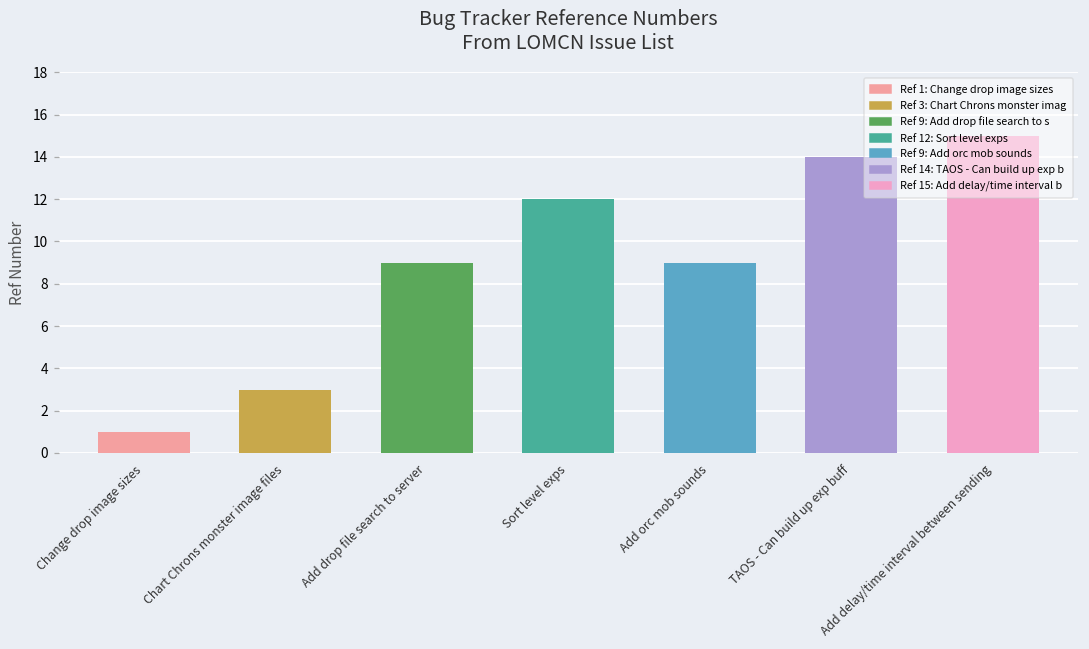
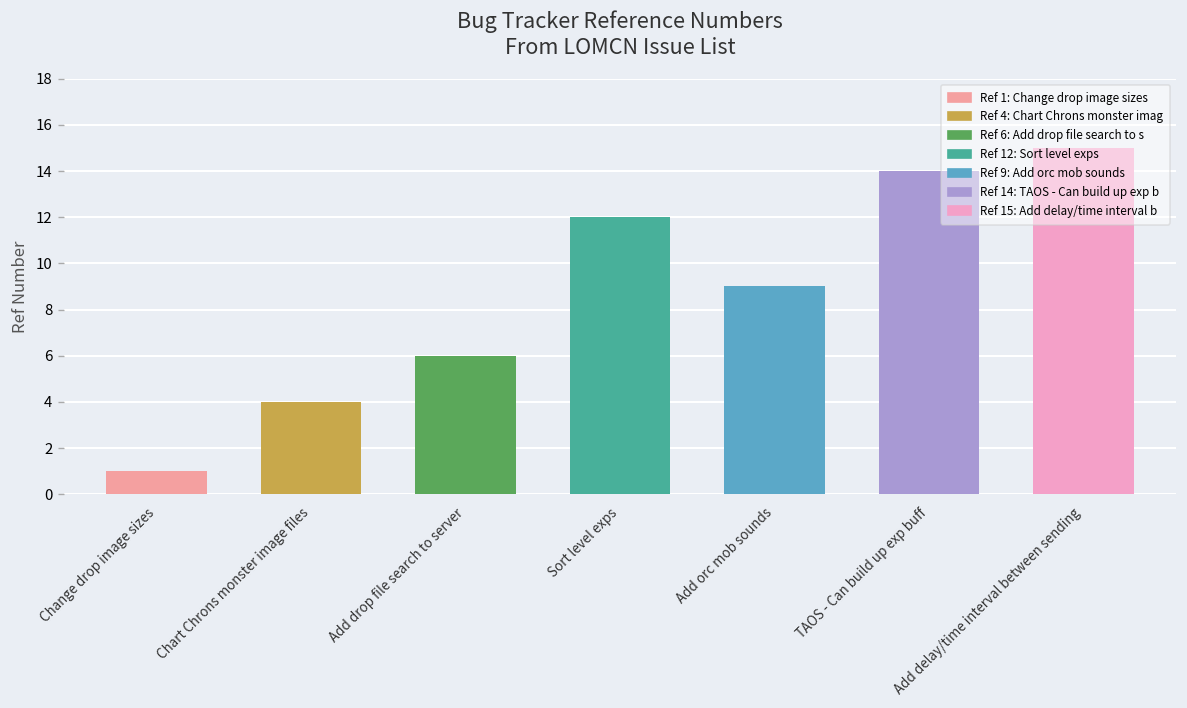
Chart Chrons monster image files: 3 -> 4
Add drop file search to server: 9 -> 6
